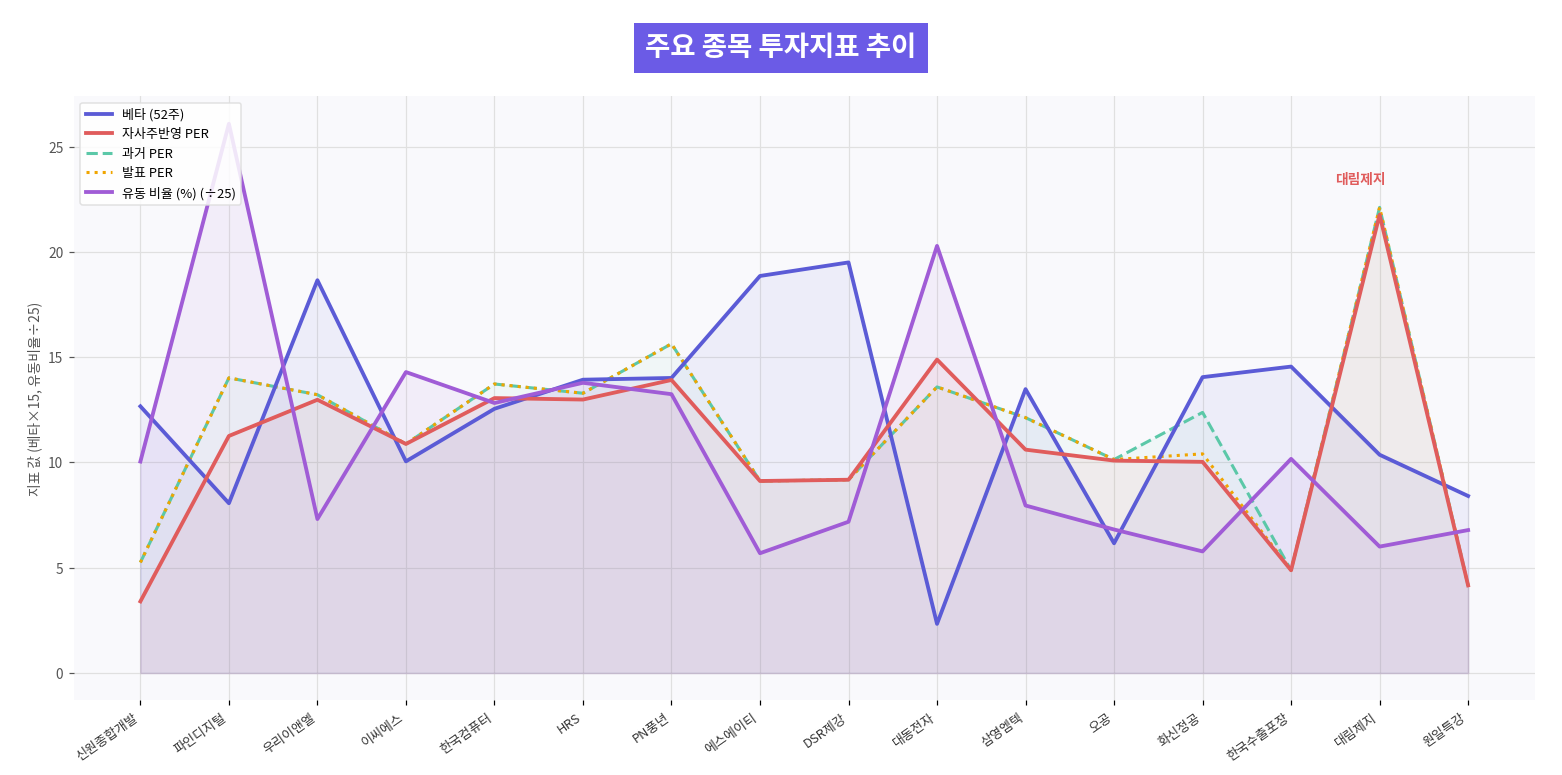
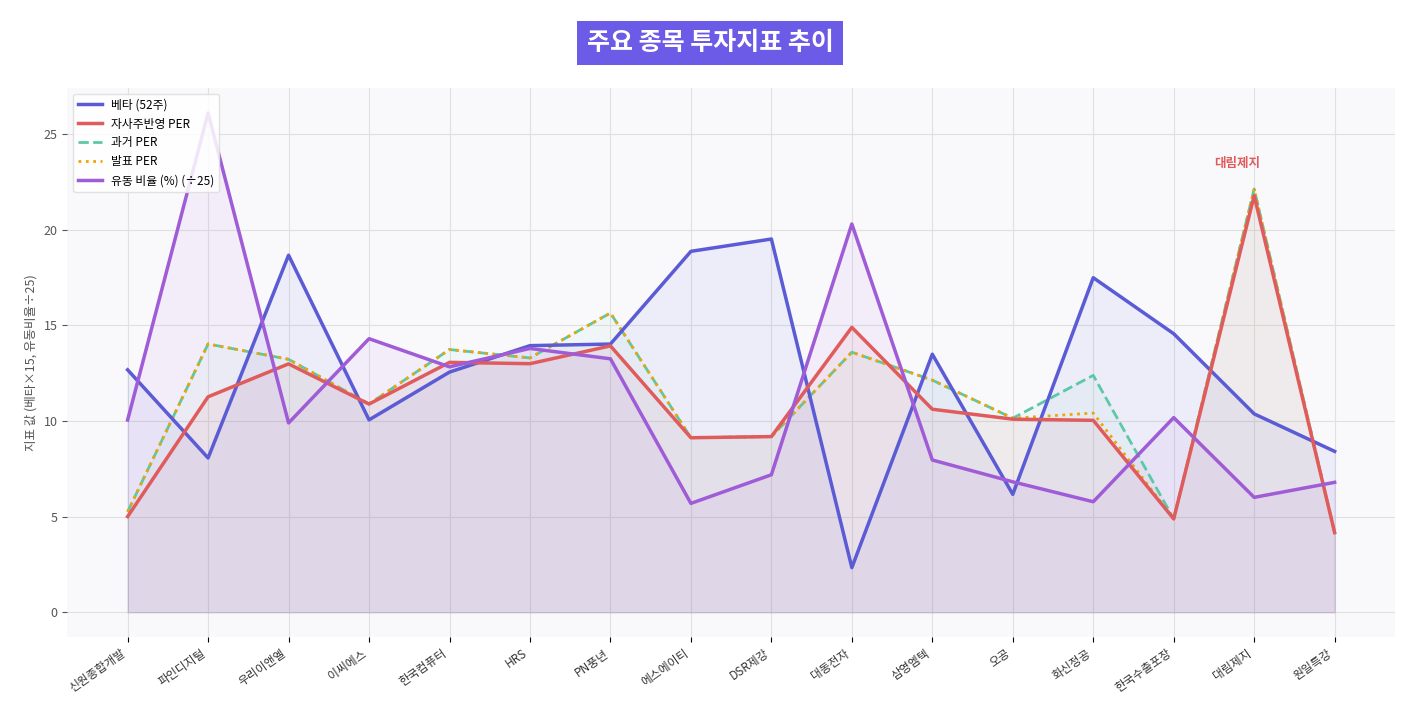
자사주반영 PER, 신원종합개발: 3.4 -> 5.0
유동 비율 (%) (÷25), 우리이앤엘: 7.3 -> 9.9
베타 (52주), 화신정공: 14.1 -> 17.5
